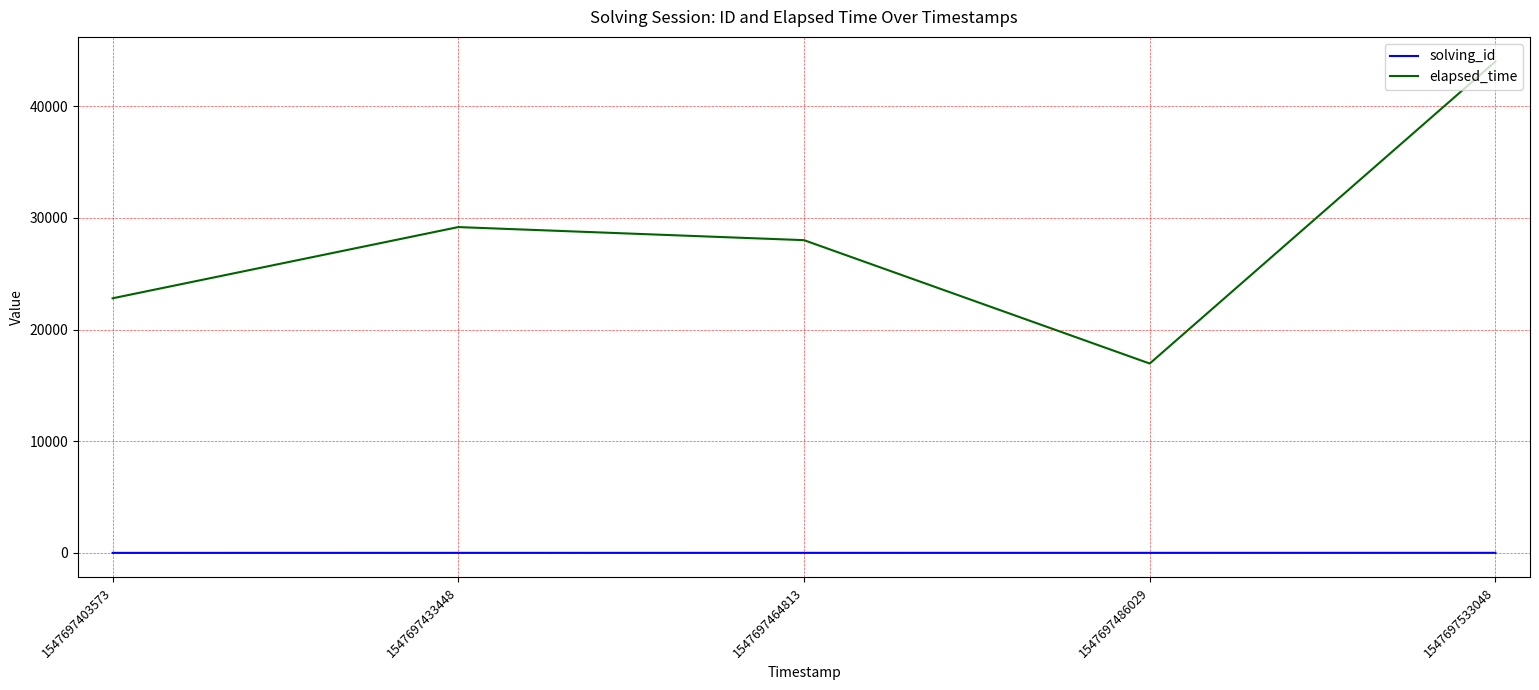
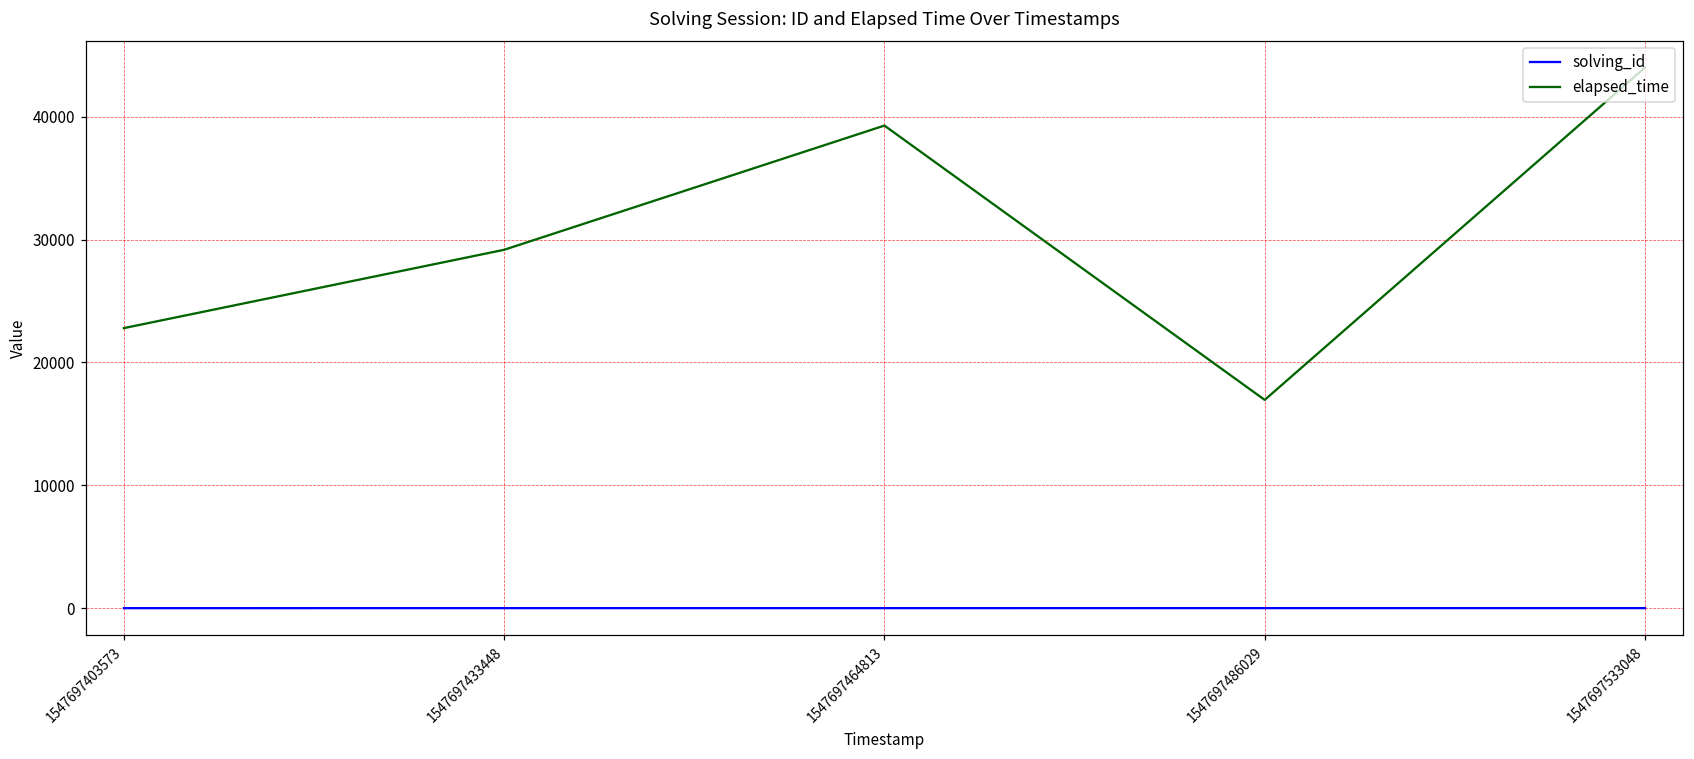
elapsed_time, 1547697464813: 28000 -> 39300
